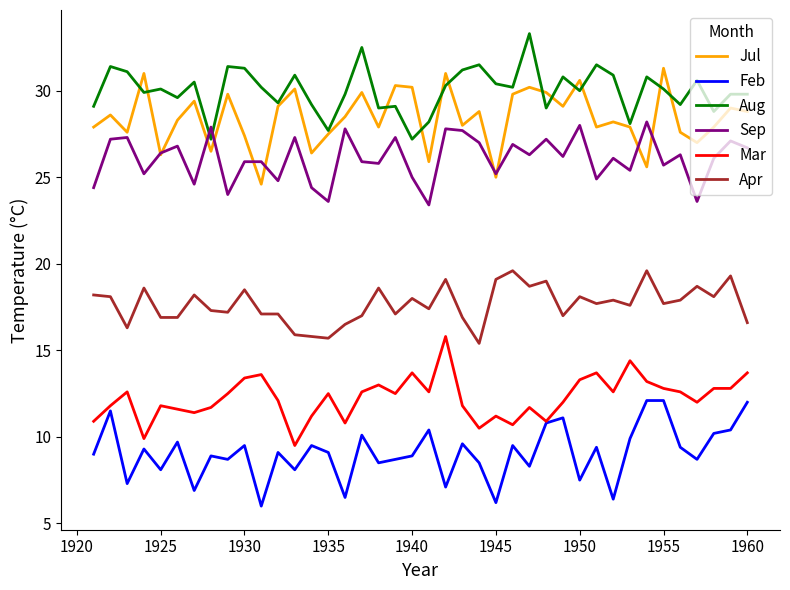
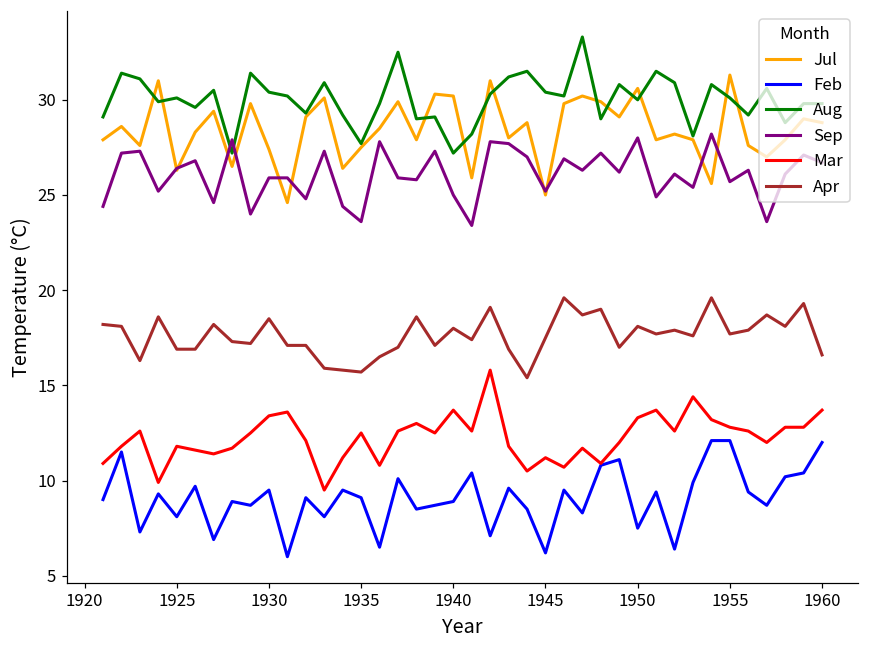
Aug, 1930: 31.3 -> 30.4
Apr, 1945: 19.1 -> 17.5
